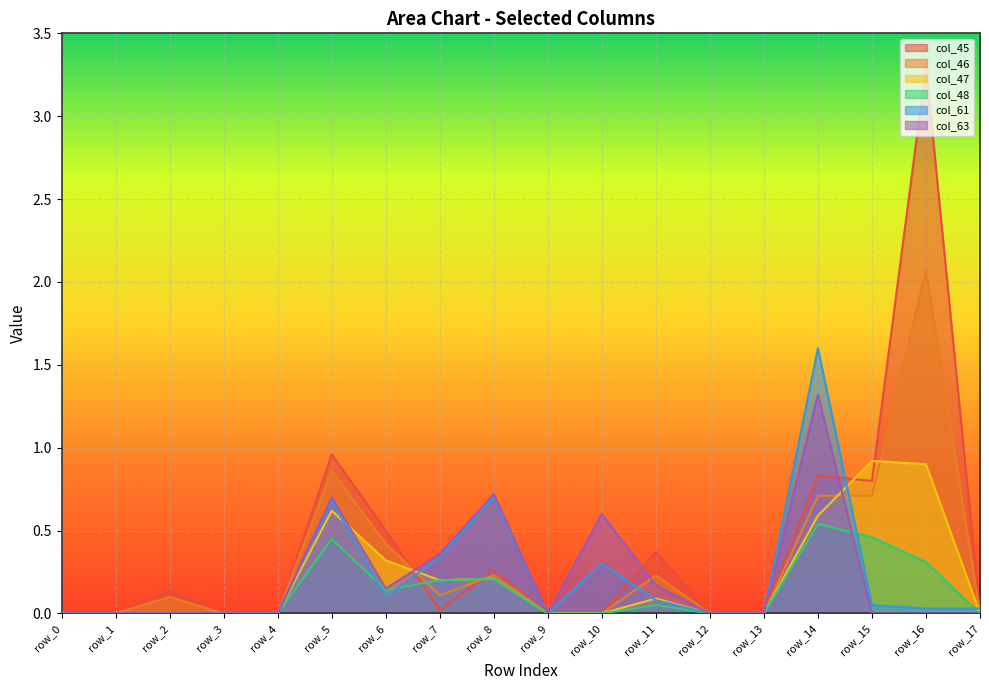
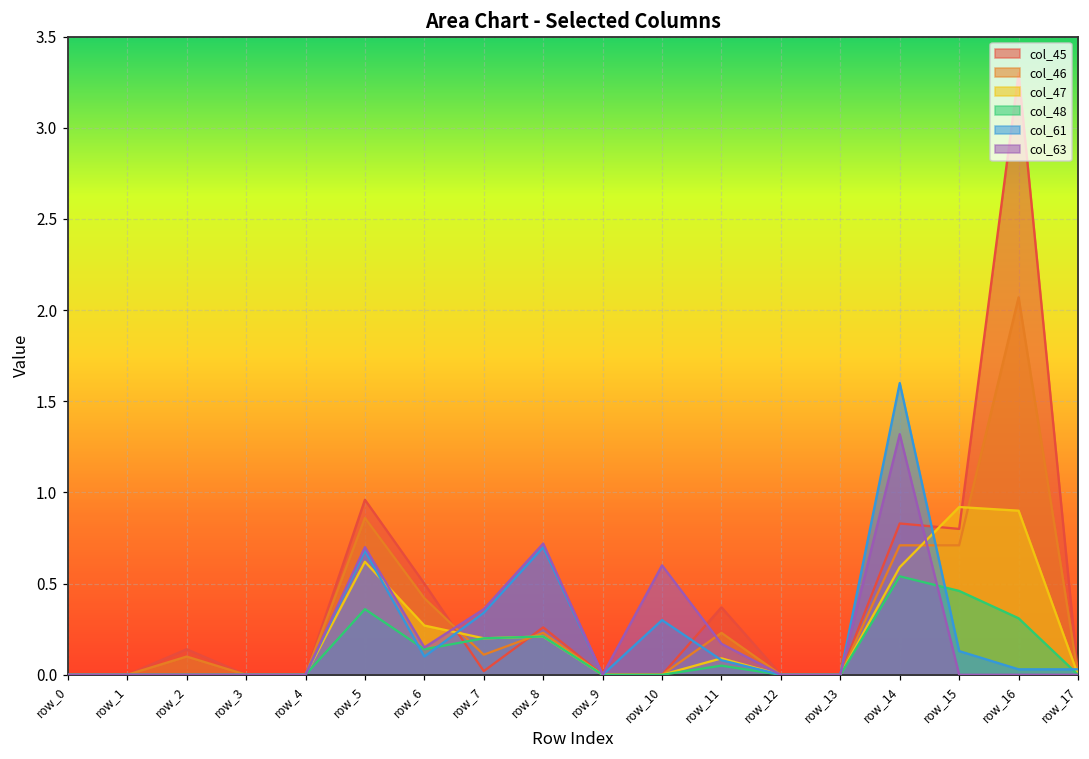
col_48, row_5: 0.45 -> 0.36
col_47, row_6: 0.32 -> 0.27
col_61, row_15: 0.05 -> 0.13
